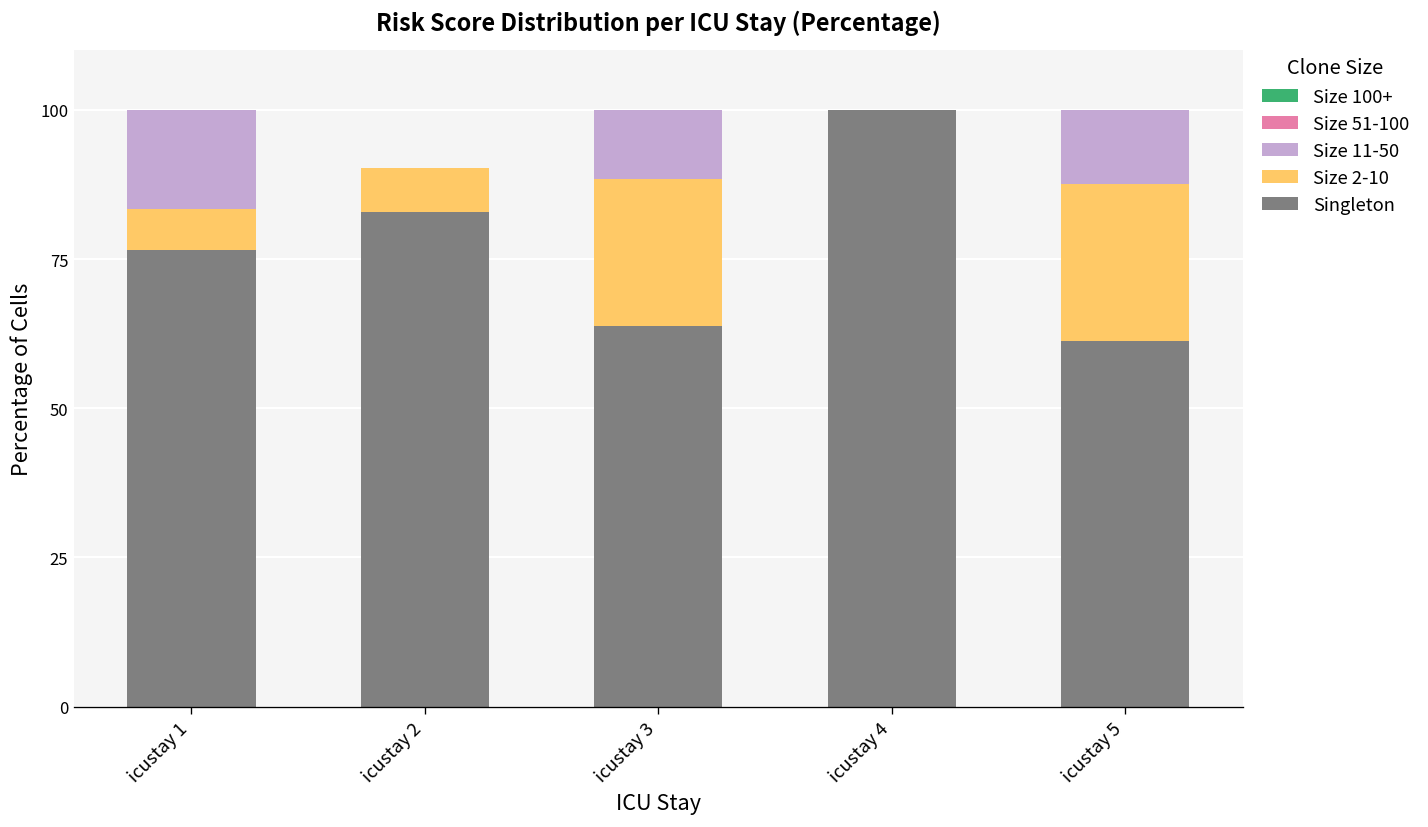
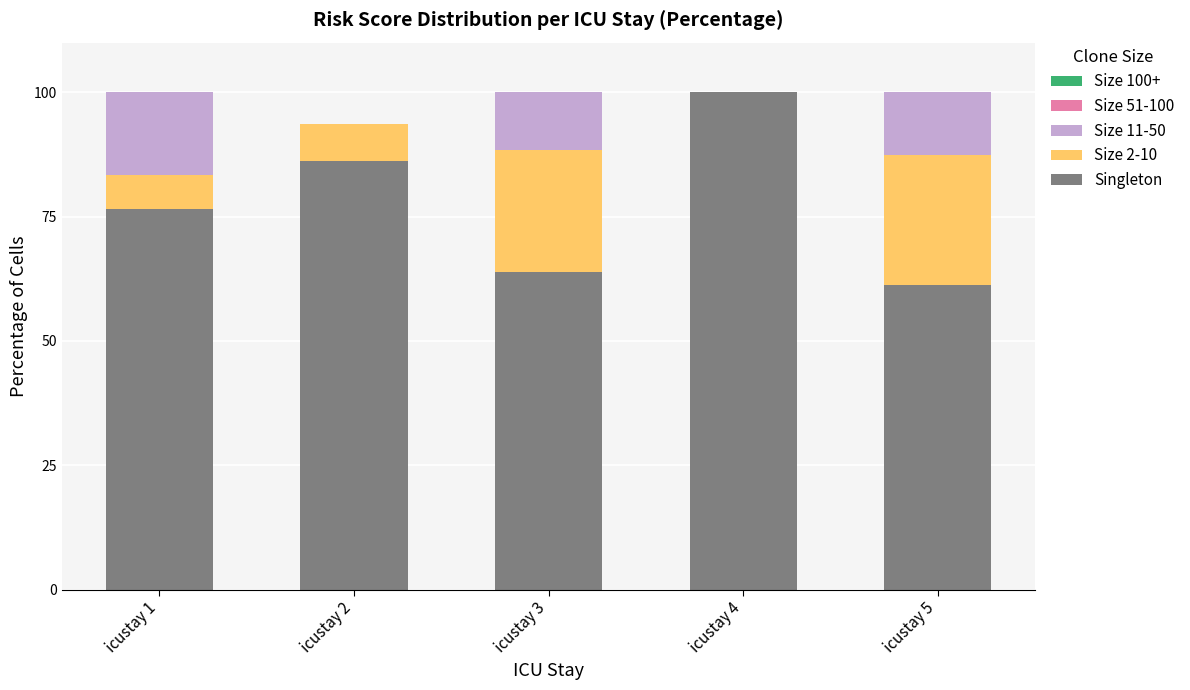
Singleton, icustay 2: 83 -> 86
